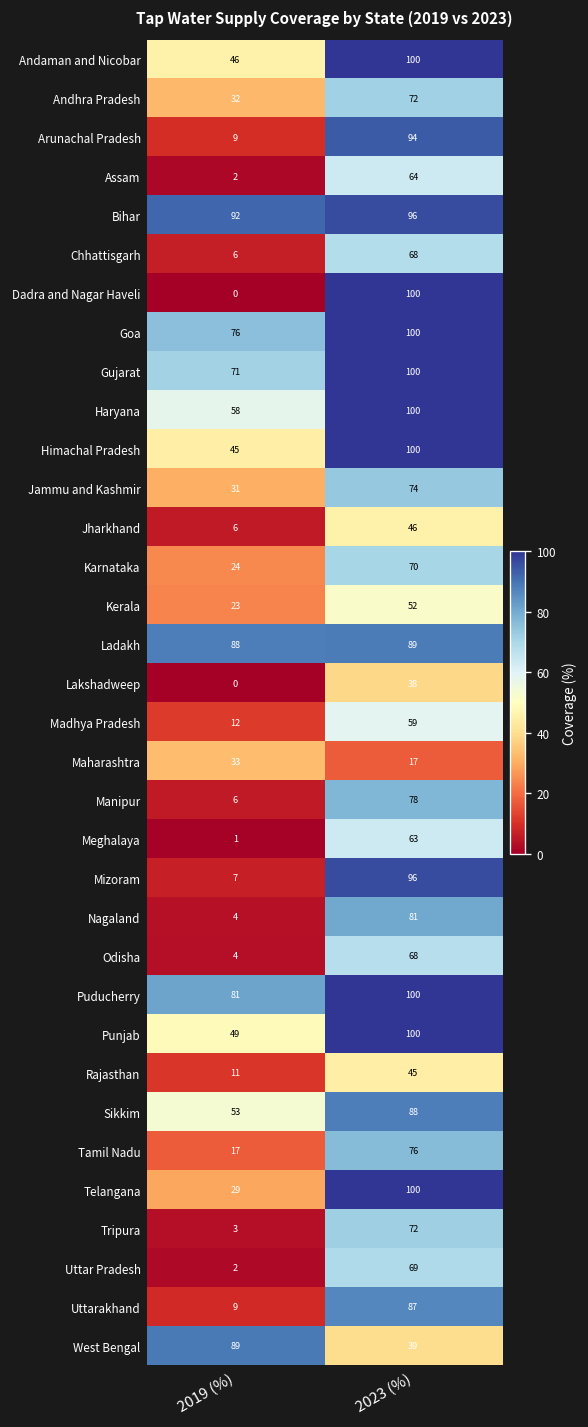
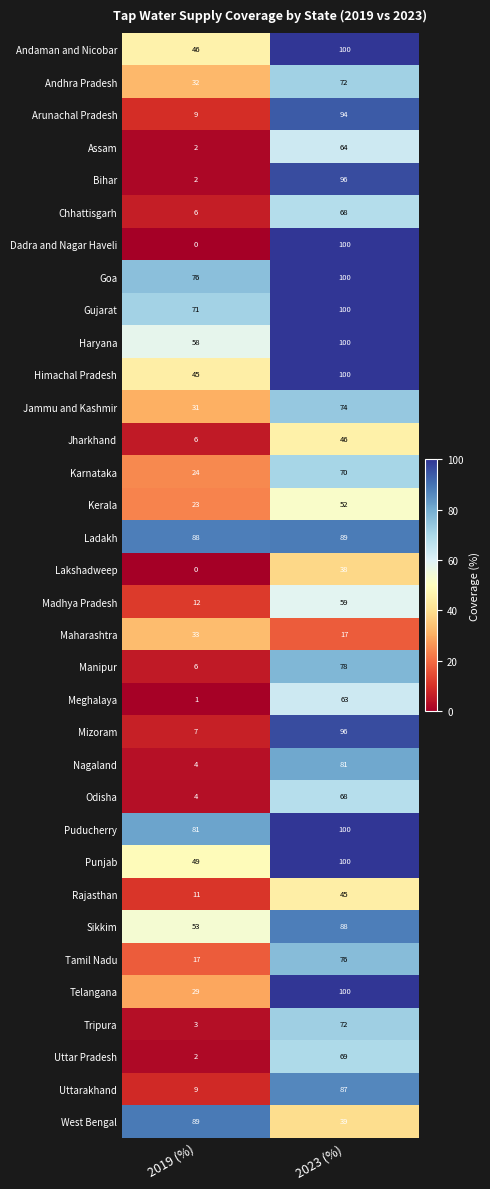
Bihar, 2019 (%): 92 -> 2
